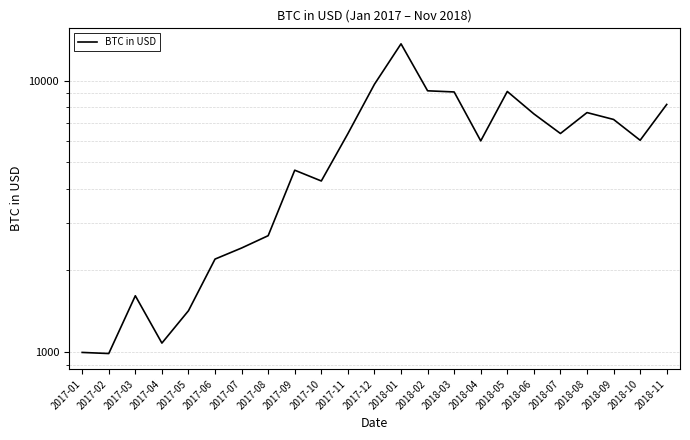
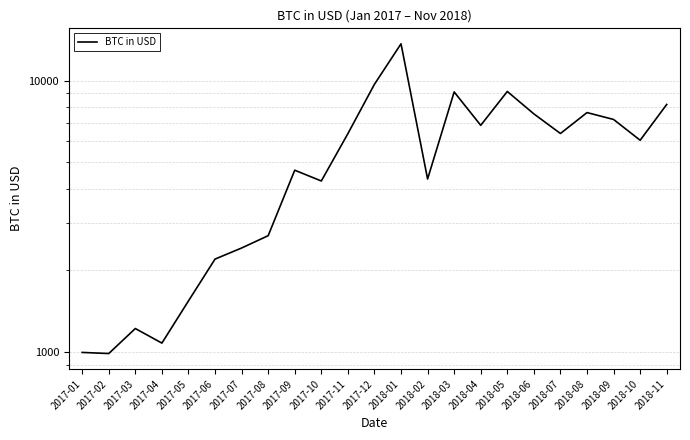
2017-03: 1600 -> 1200
2017-05: 1400 -> 1500
2018-02: 9200 -> 4300
2018-04: 6000 -> 6800
